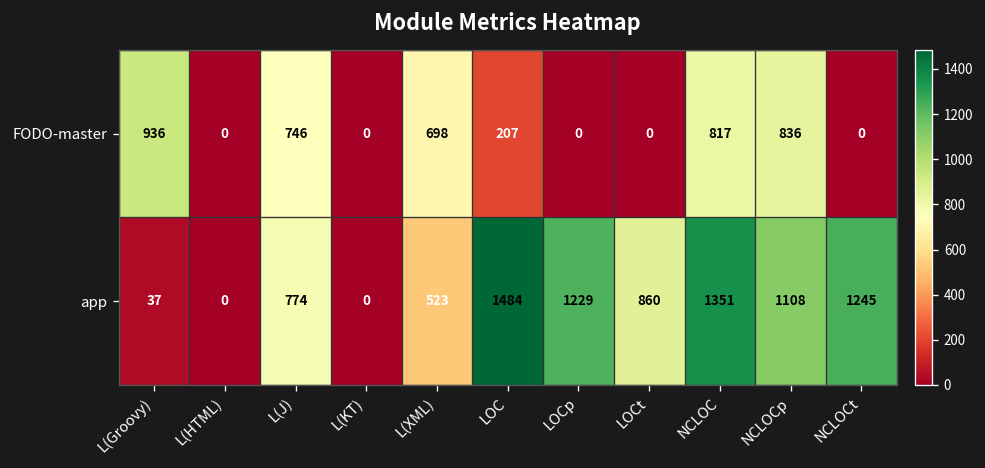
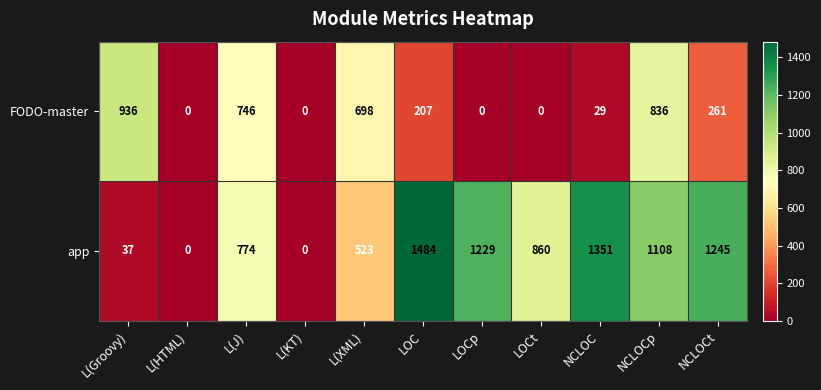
FODO-master, NCLOC: 817 -> 29
FODO-master, NCLOCt: 0 -> 261
